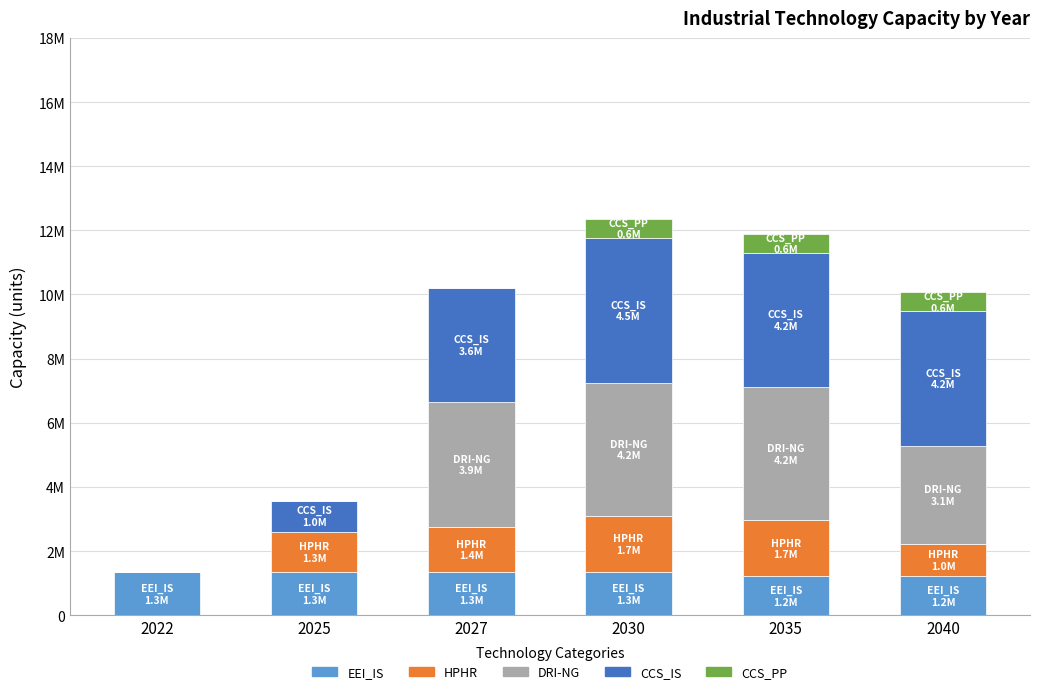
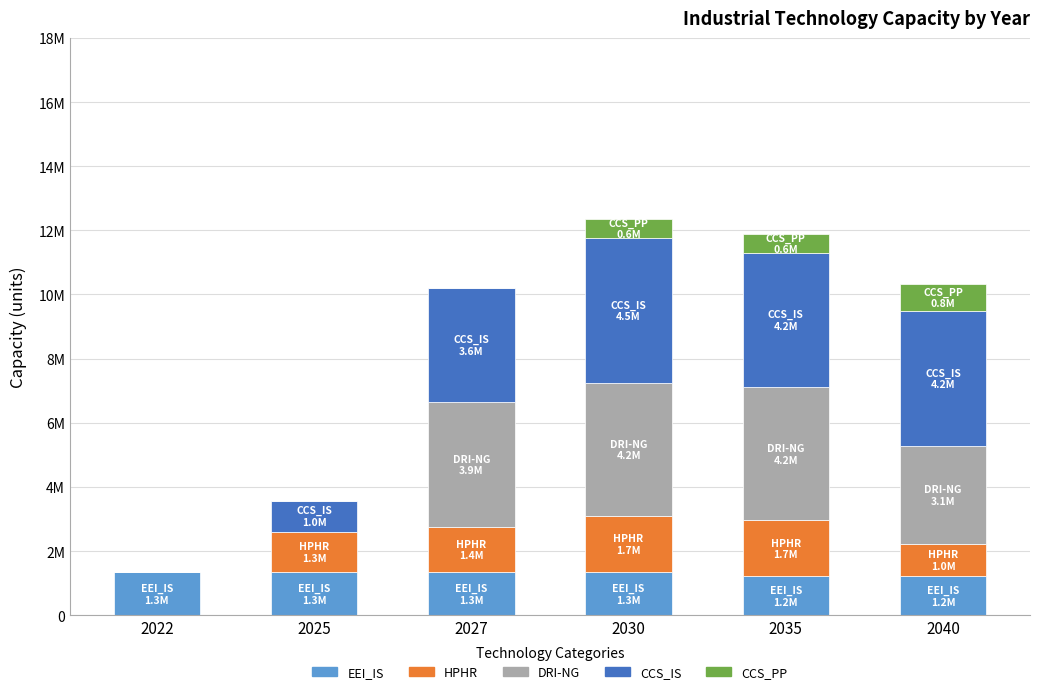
CCS_PP, 2040: 0.6M -> 0.8M
